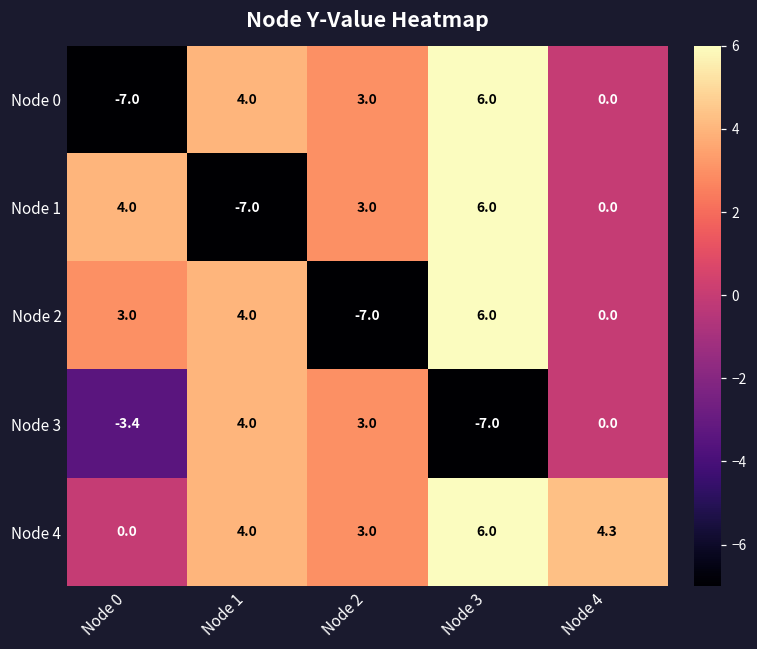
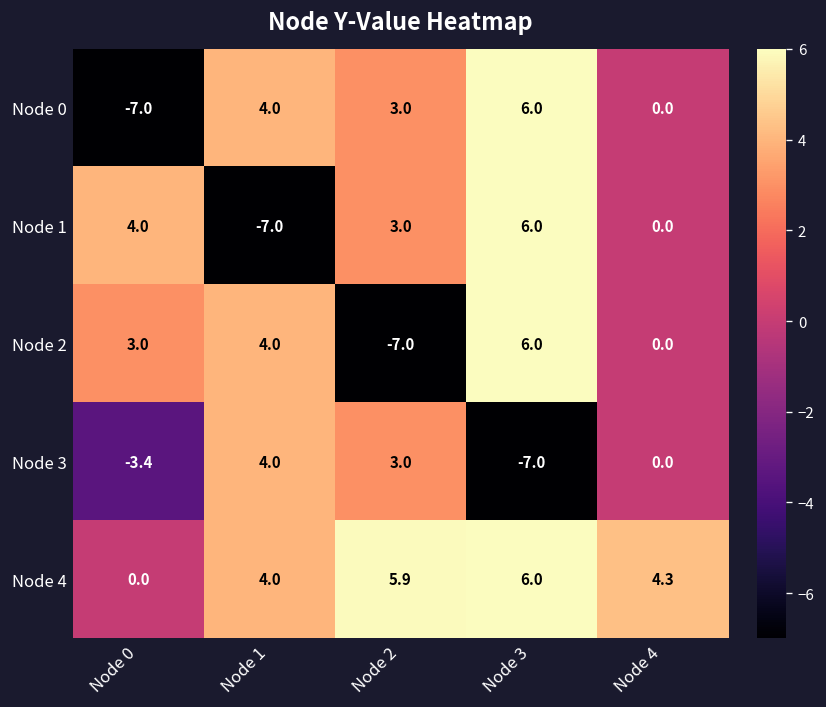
Node 4, Node 2: 3.0 -> 5.9
